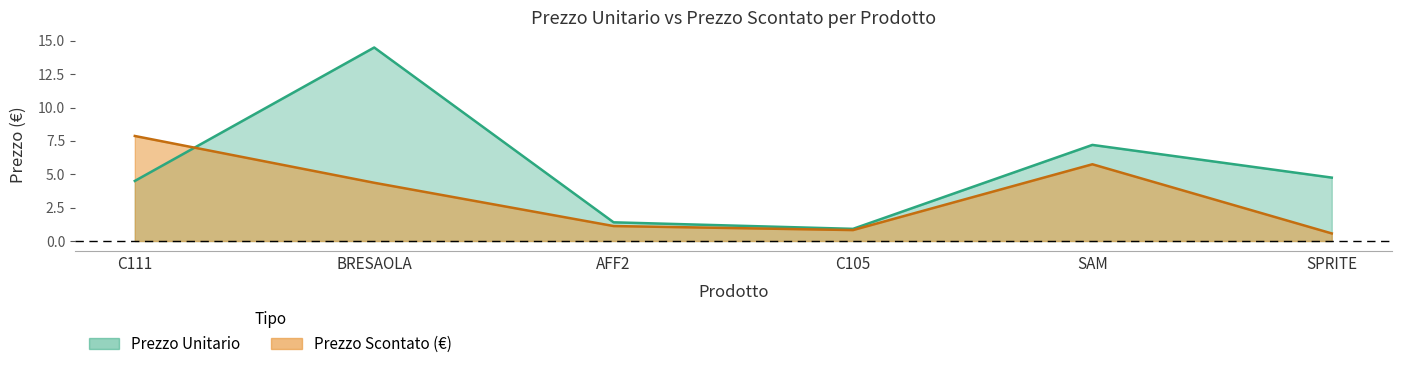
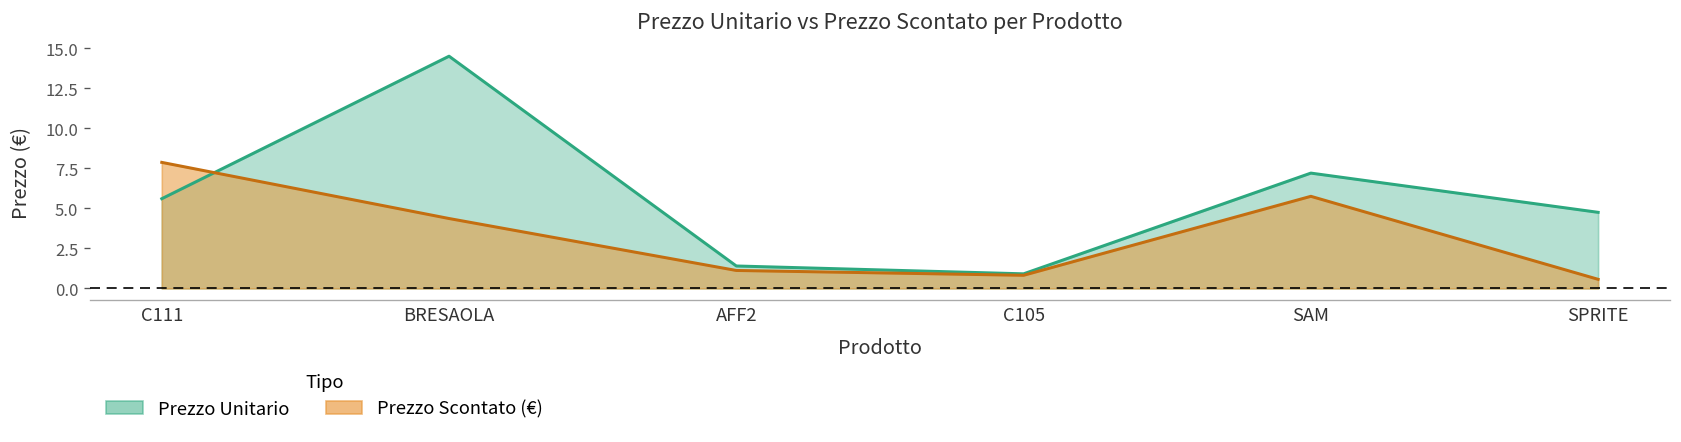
Prezzo Unitario, C111: 4.5 -> 5.6
